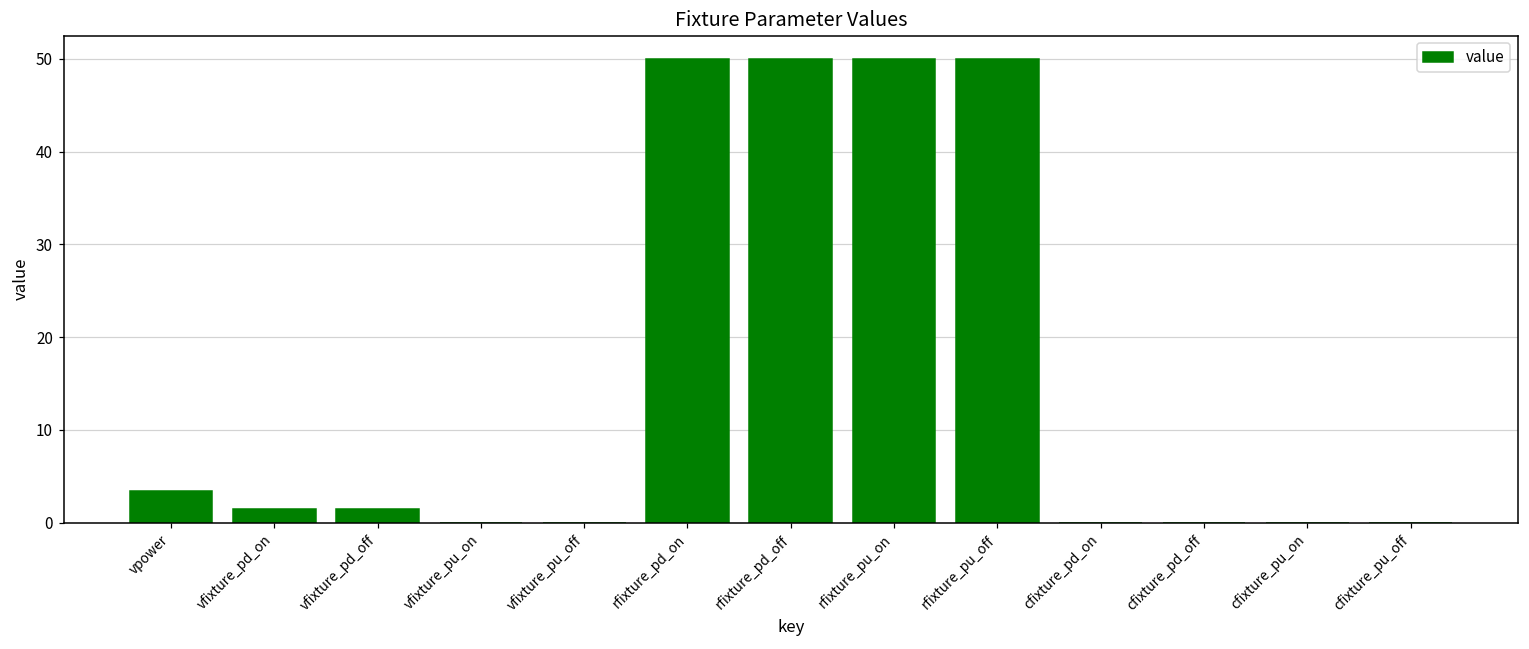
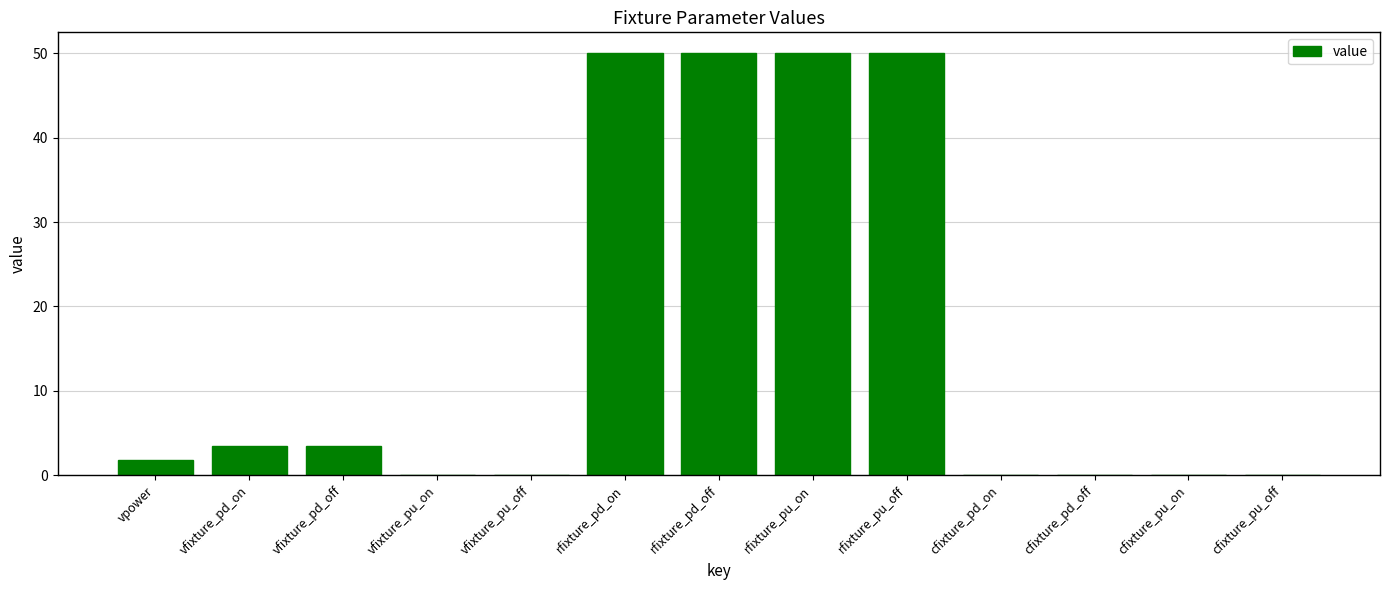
vpower: 3 -> 2
vfixture_pd_on: 2 -> 3
vfixture_pd_off: 1 -> 3
